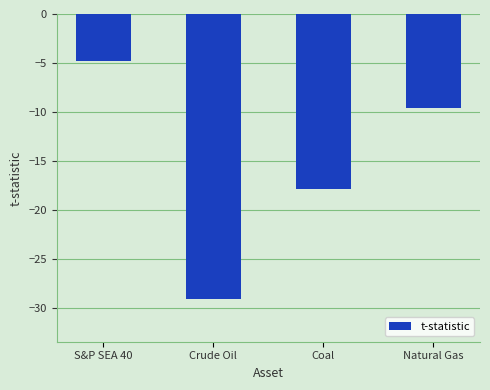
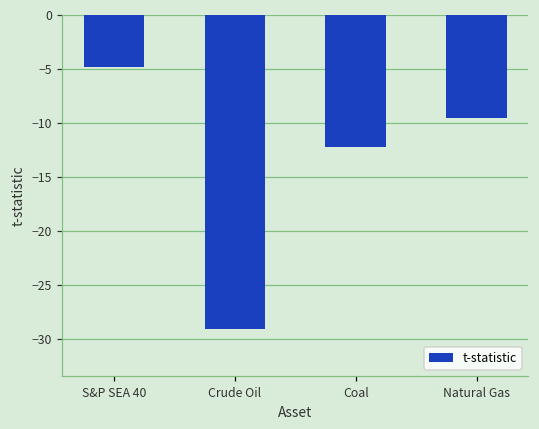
Coal: -18 -> -12
